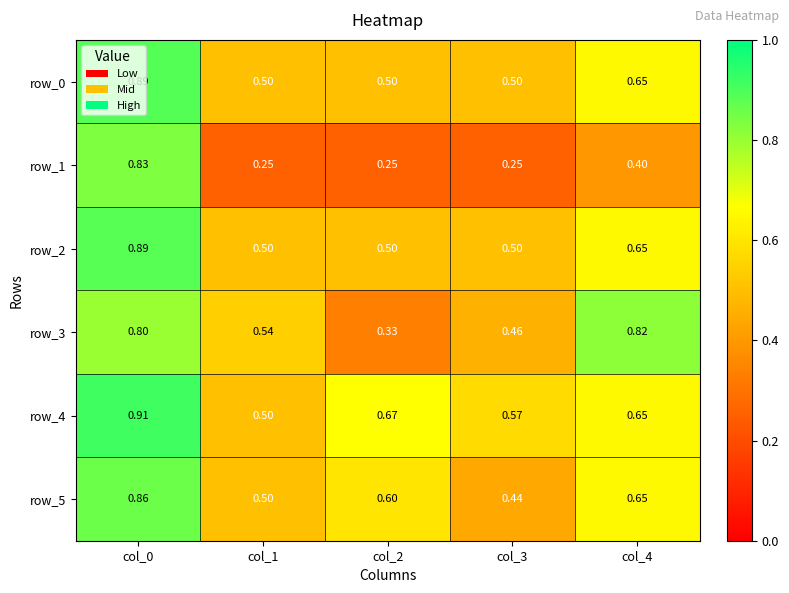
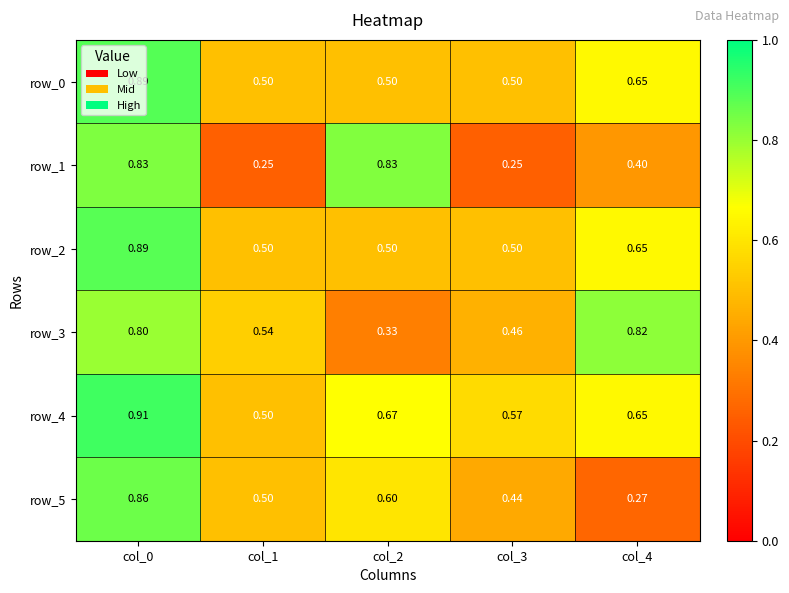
row_1, col_2: 0.25 -> 0.83
row_5, col_4: 0.65 -> 0.27
